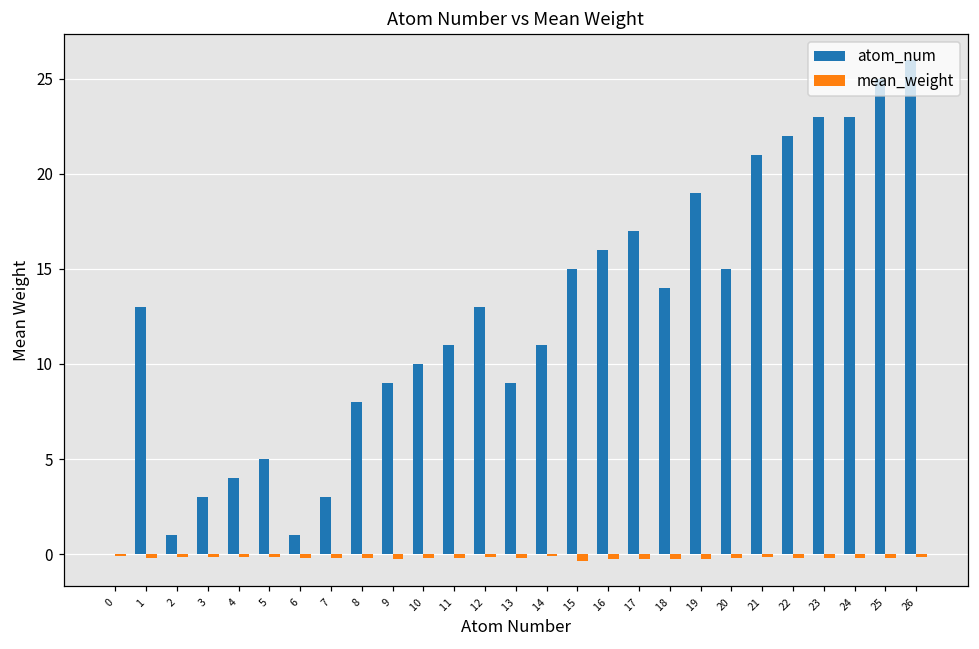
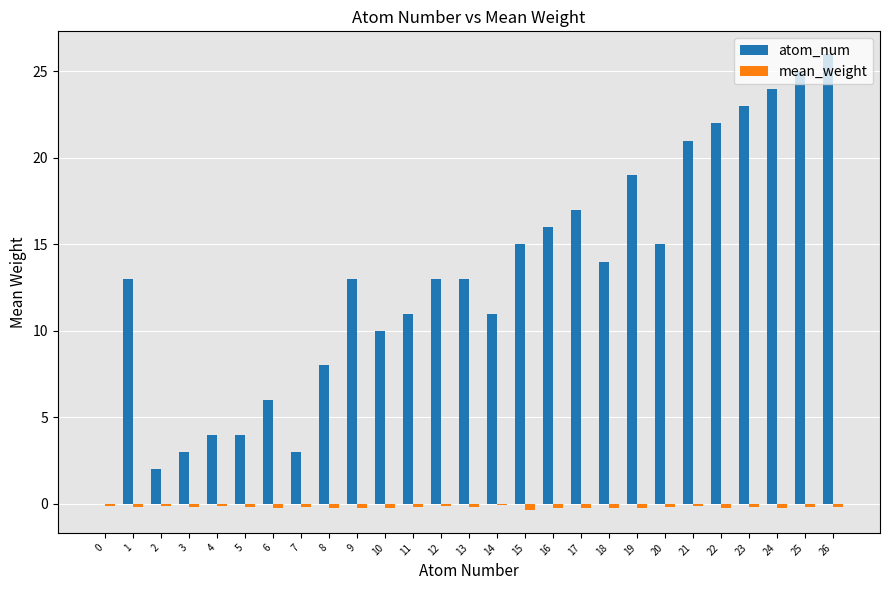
atom_num, 2: 1 -> 2
atom_num, 5: 5 -> 4
atom_num, 6: 1 -> 6
atom_num, 9: 9 -> 13
atom_num, 13: 9 -> 13
atom_num, 24: 23 -> 24
